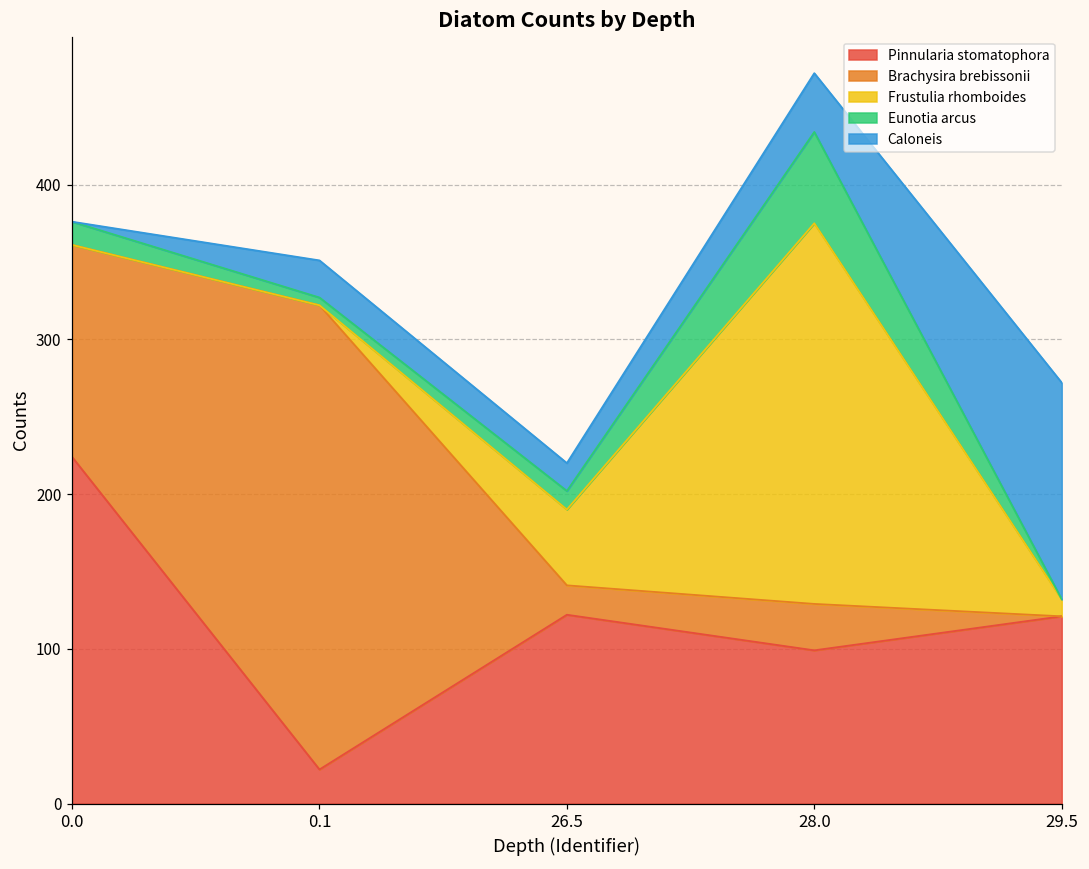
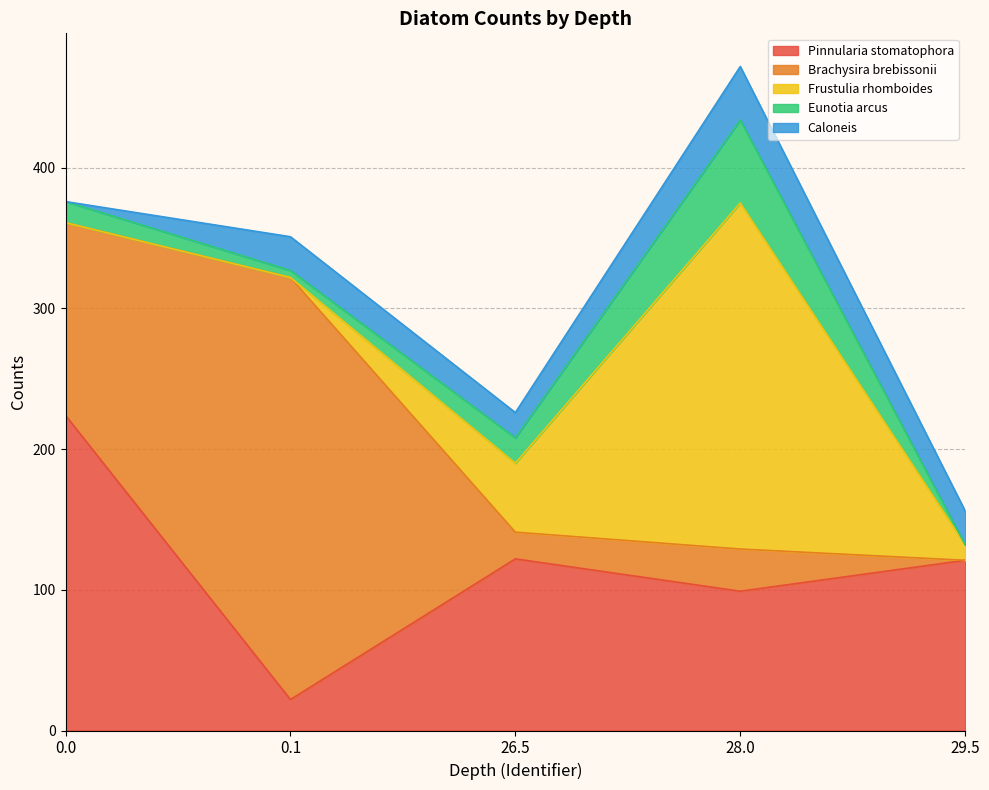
Eunotia arcus, 26.5: 12 -> 18
Caloneis, 29.5: 140 -> 24
